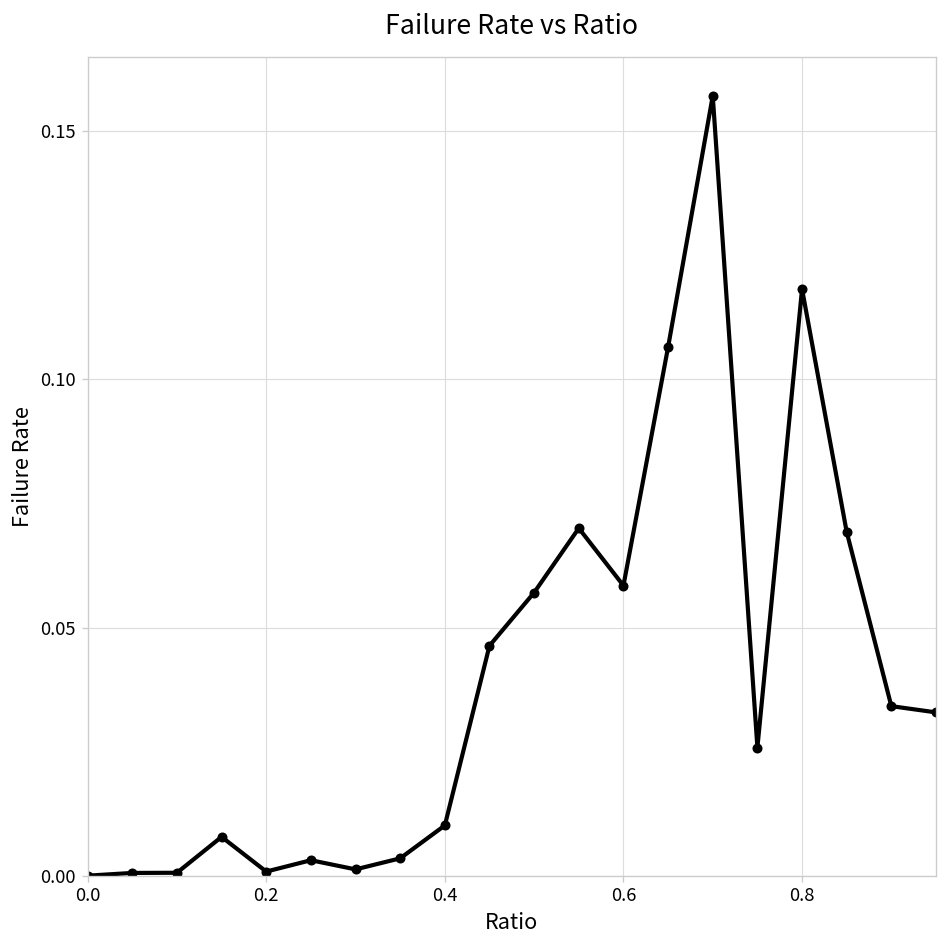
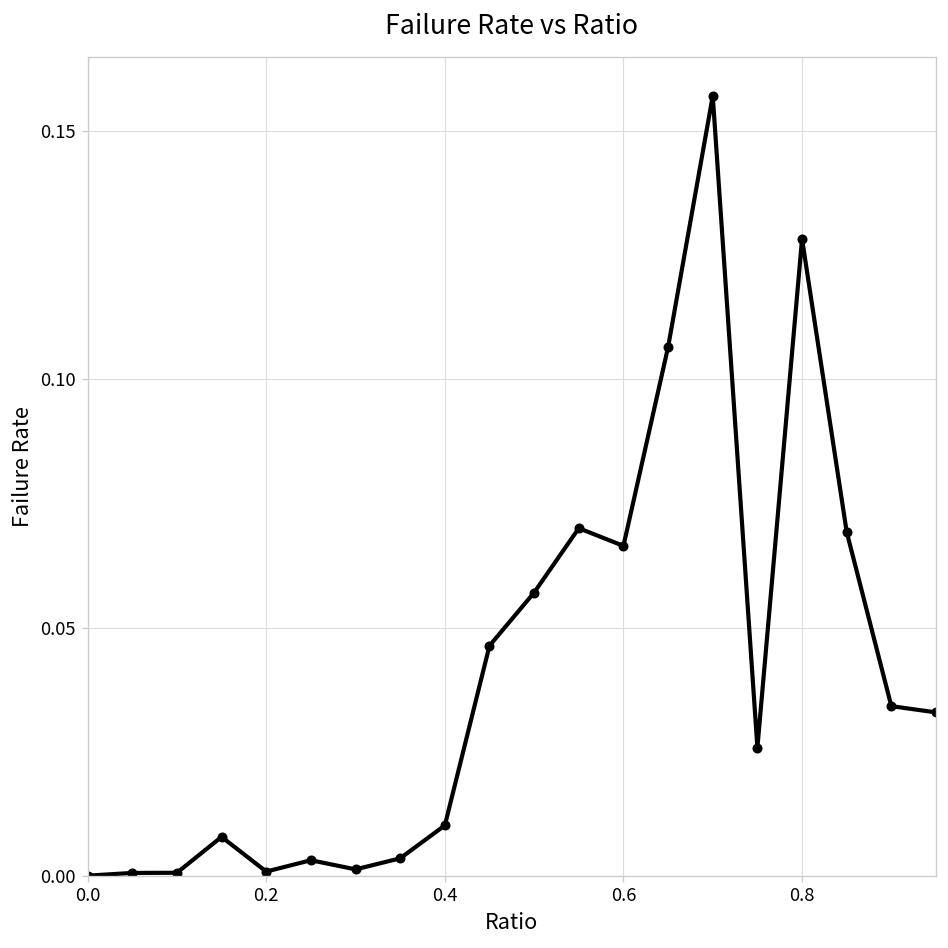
0.6: 0.058 -> 0.066
0.8: 0.118 -> 0.128
